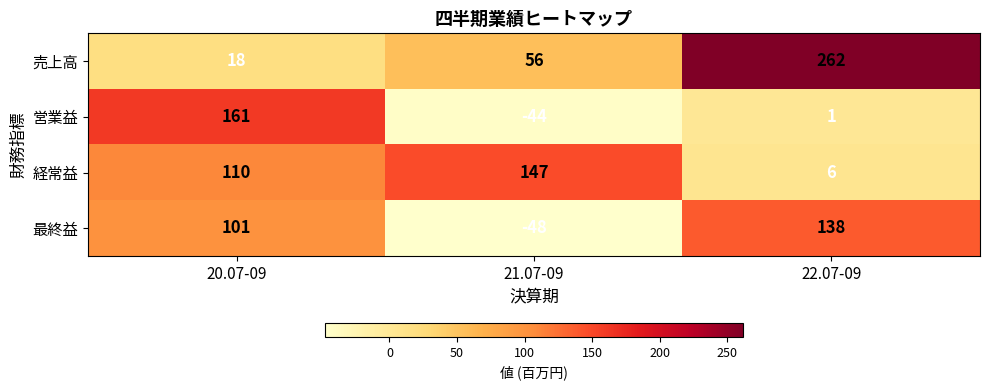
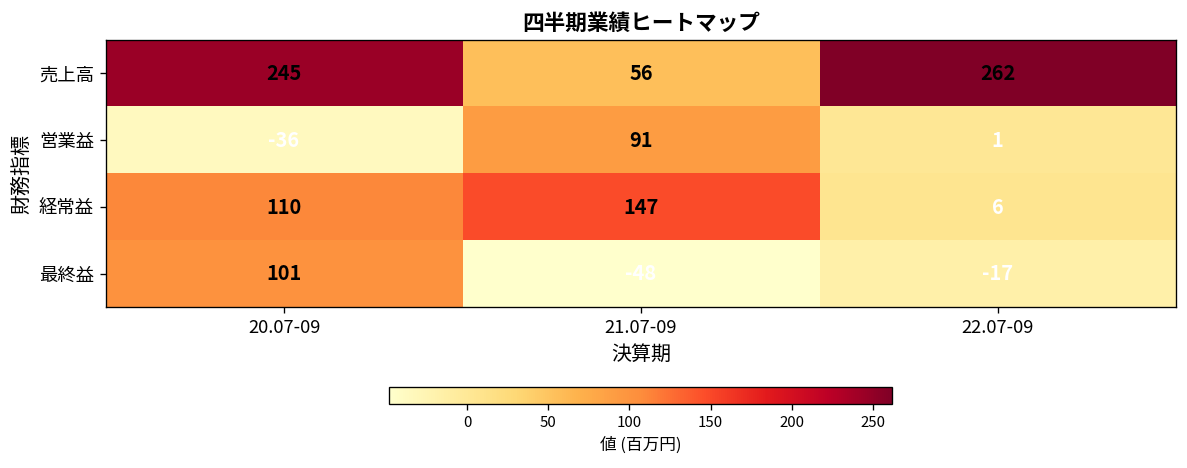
売上高, 20.07-09: 18 -> 245
営業益, 20.07-09: 161 -> -36
営業益, 21.07-09: -44 -> 91
最終益, 22.07-09: 138 -> -17
